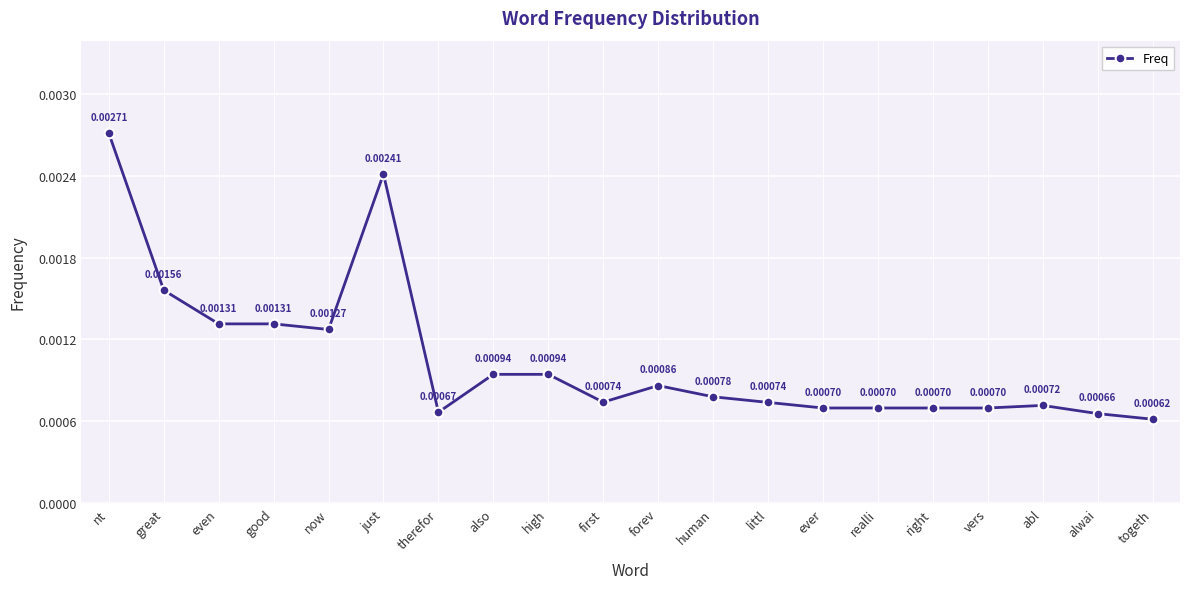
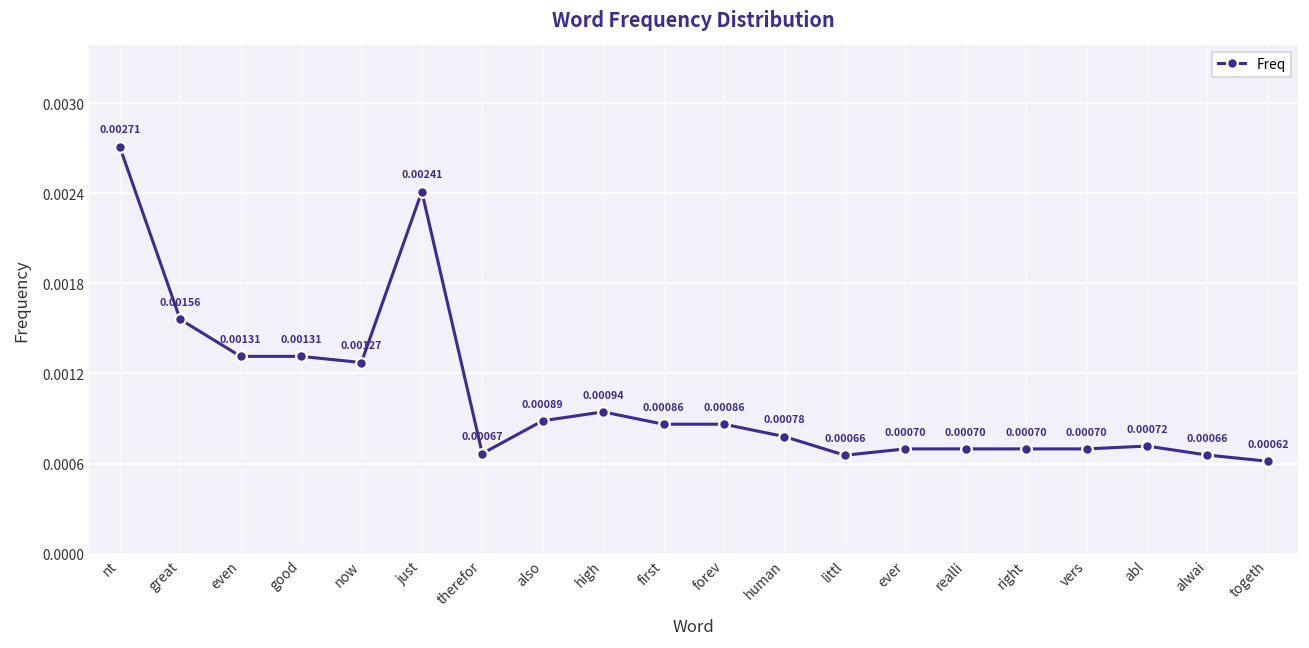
also: 0.00094 -> 0.00089
first: 0.00074 -> 0.00086
littl: 0.00074 -> 0.00066
